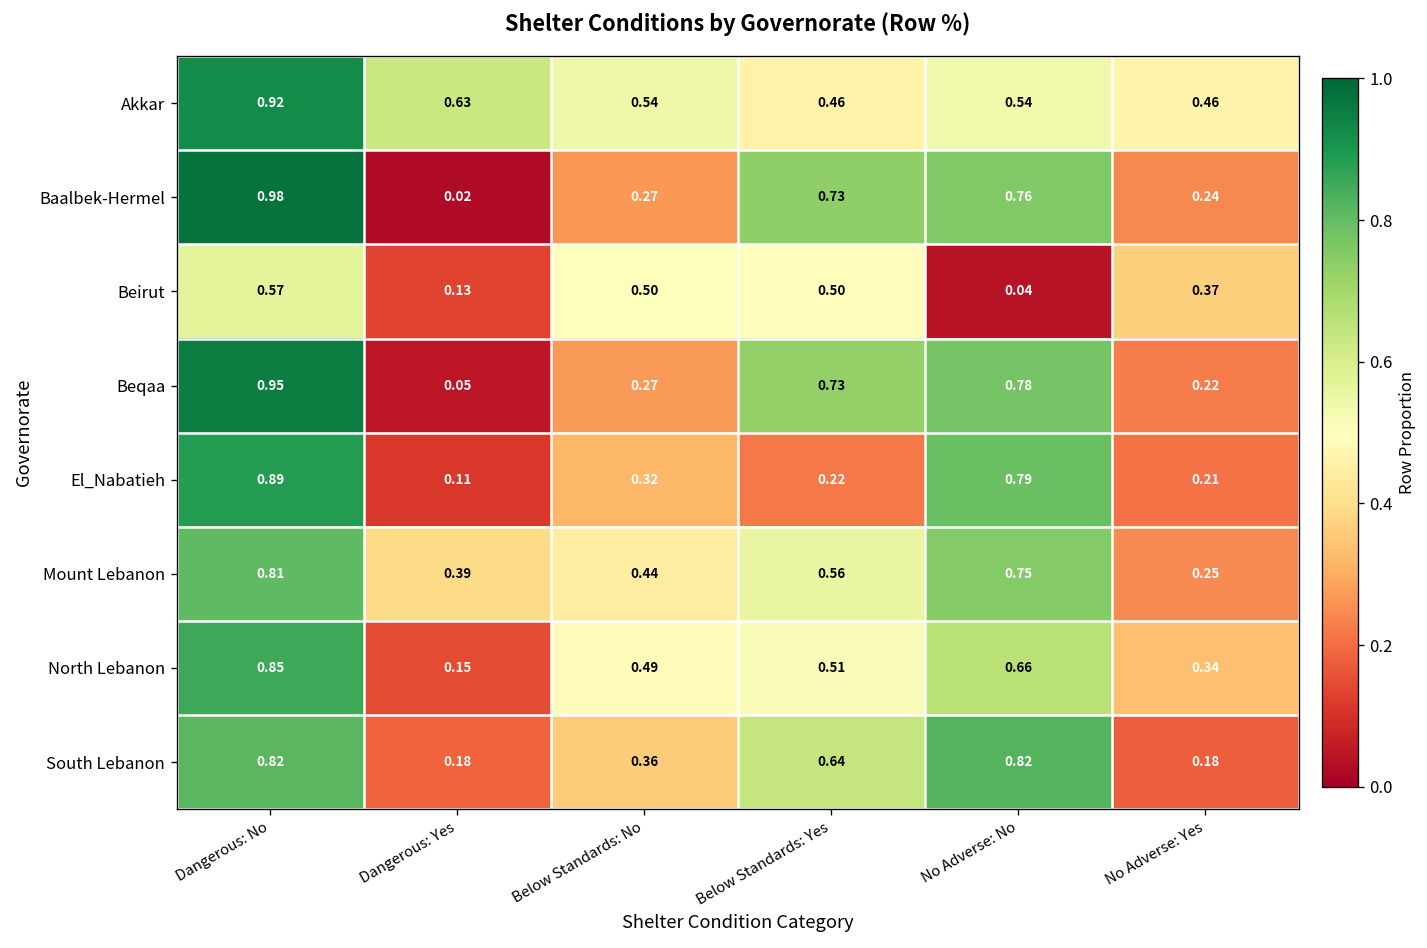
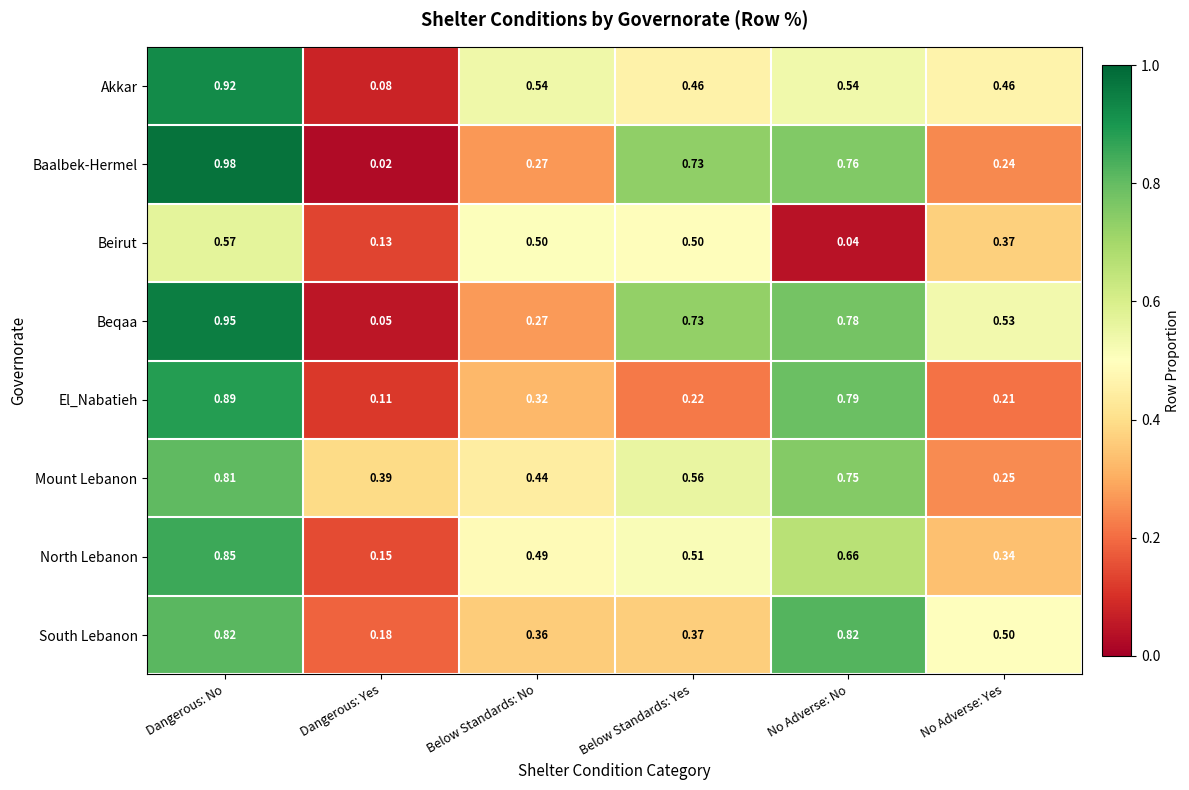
Akkar, Dangerous: Yes: 0.63 -> 0.08
Beqaa, No Adverse: Yes: 0.22 -> 0.53
South Lebanon, Below Standards: Yes: 0.64 -> 0.37
South Lebanon, No Adverse: Yes: 0.18 -> 0.50
